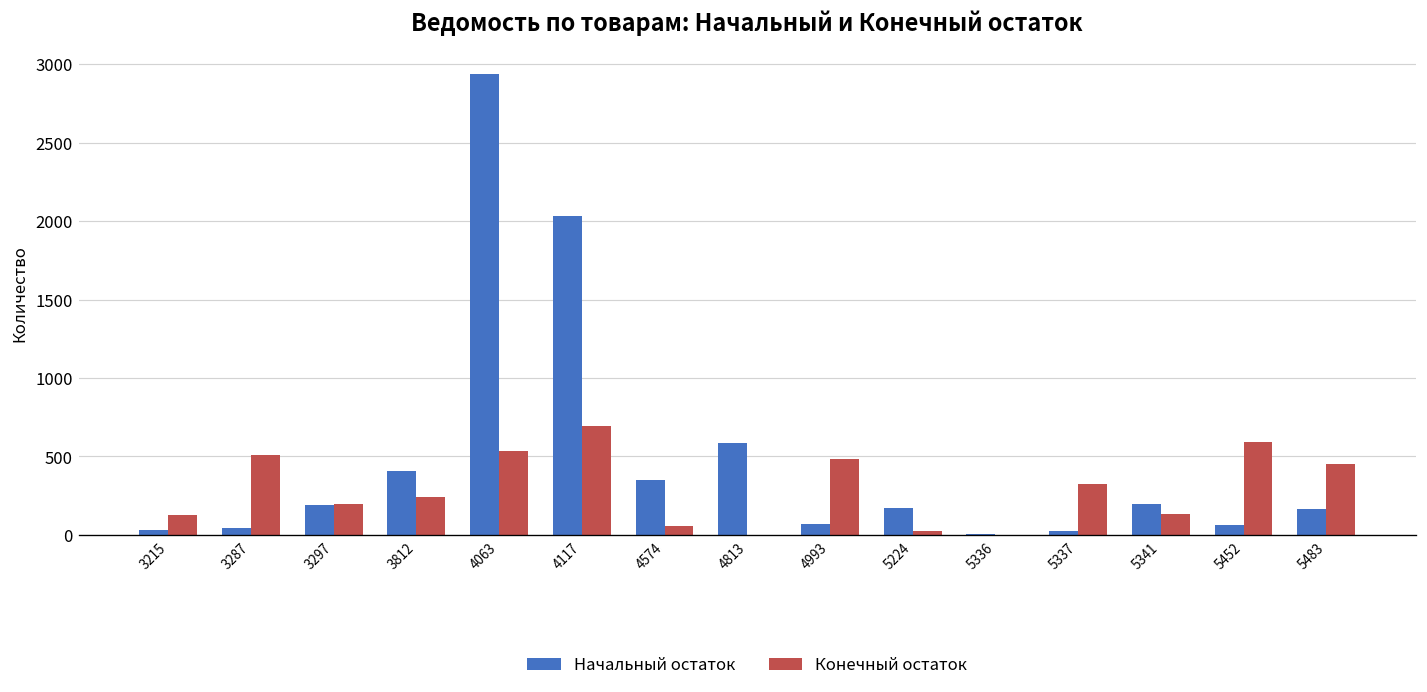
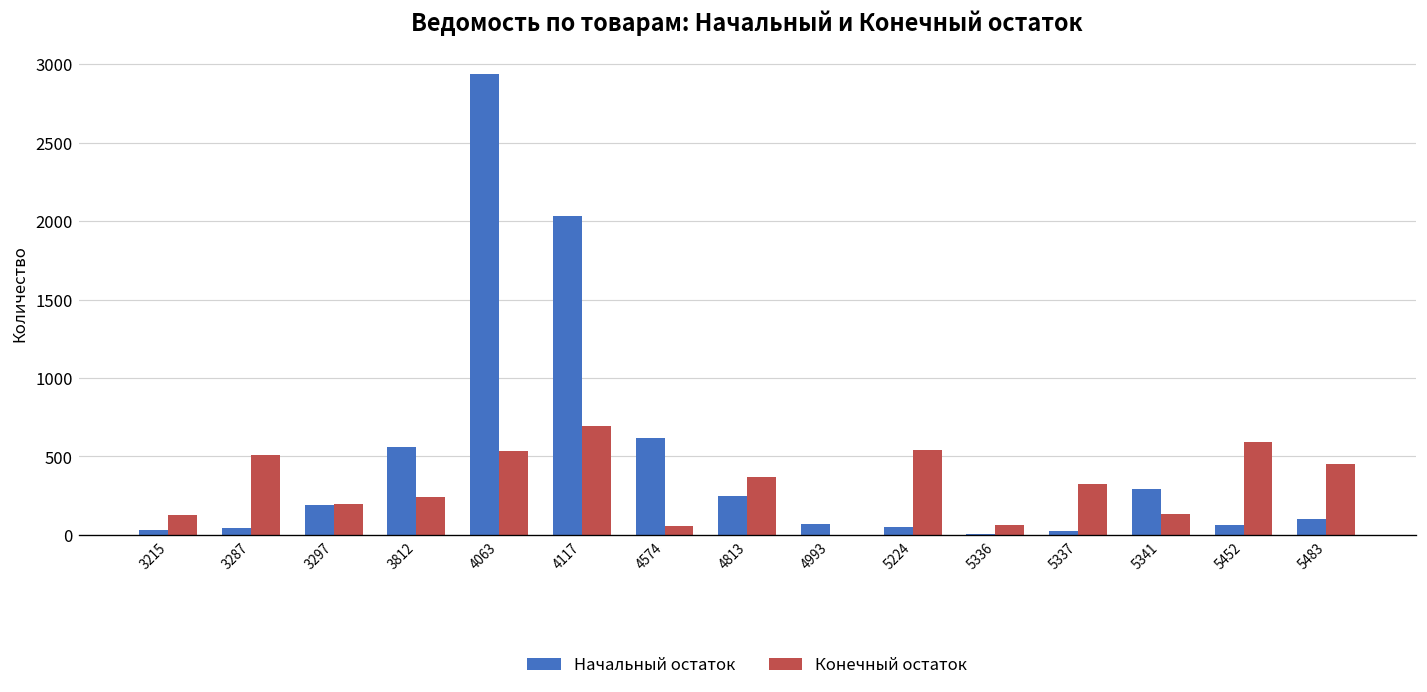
Начальный остаток, 3812: 410 -> 560
Начальный остаток, 4574: 350 -> 620
Начальный остаток, 4813: 580 -> 250
Конечный остаток, 4813: 0 -> 370
Конечный остаток, 4993: 480 -> 0
Начальный остаток, 5224: 170 -> 50
Конечный остаток, 5224: 20 -> 540
Конечный остаток, 5336: 0 -> 70
Начальный остаток, 5341: 200 -> 290
Начальный остаток, 5483: 170 -> 100
